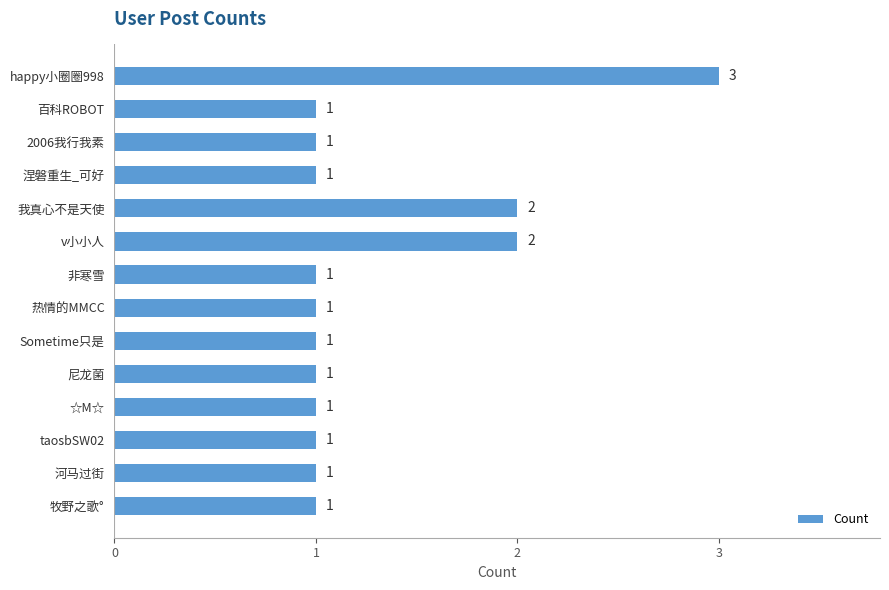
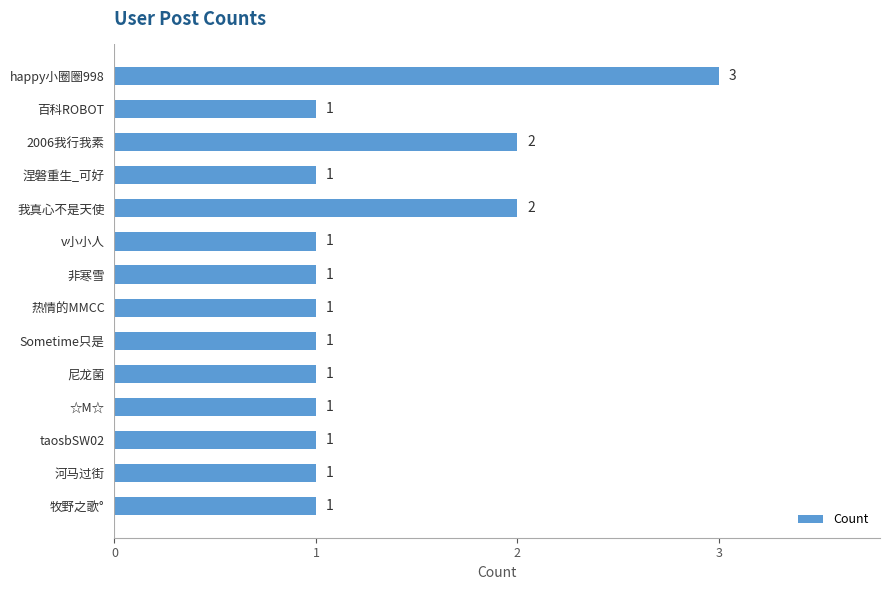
2006我行我素: 1 -> 2
v小小人: 2 -> 1
